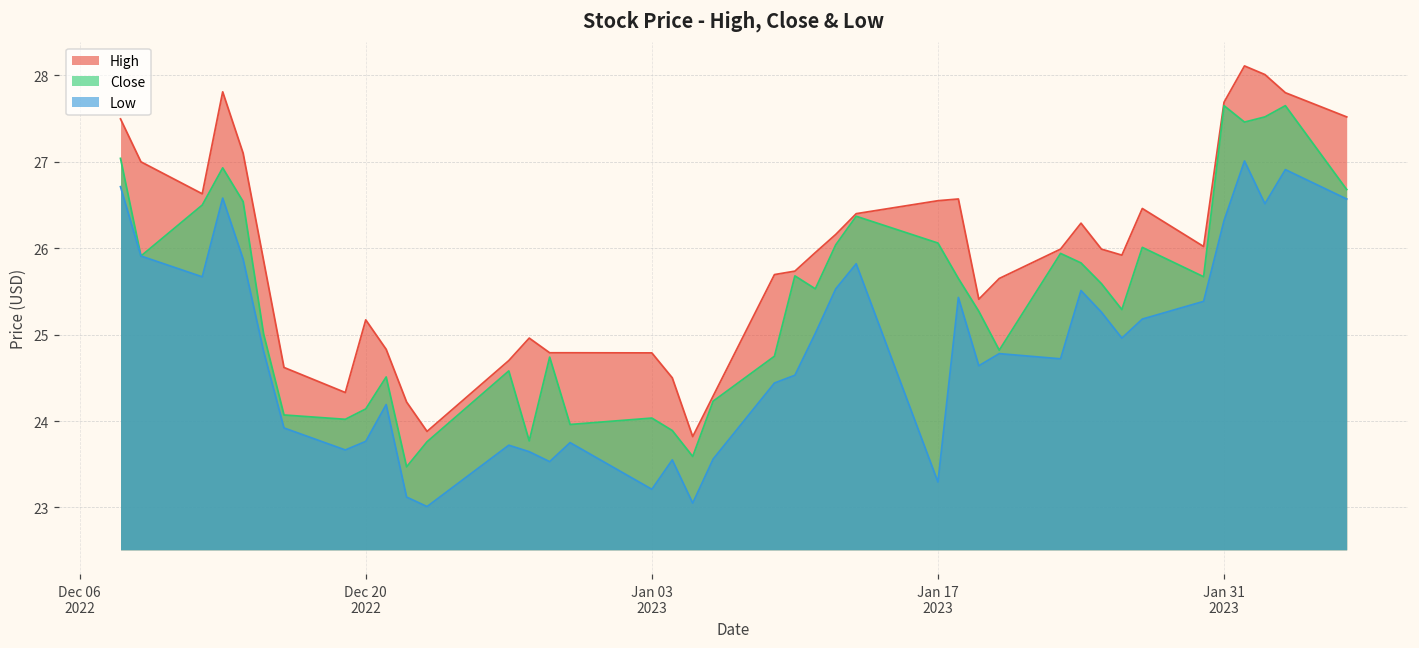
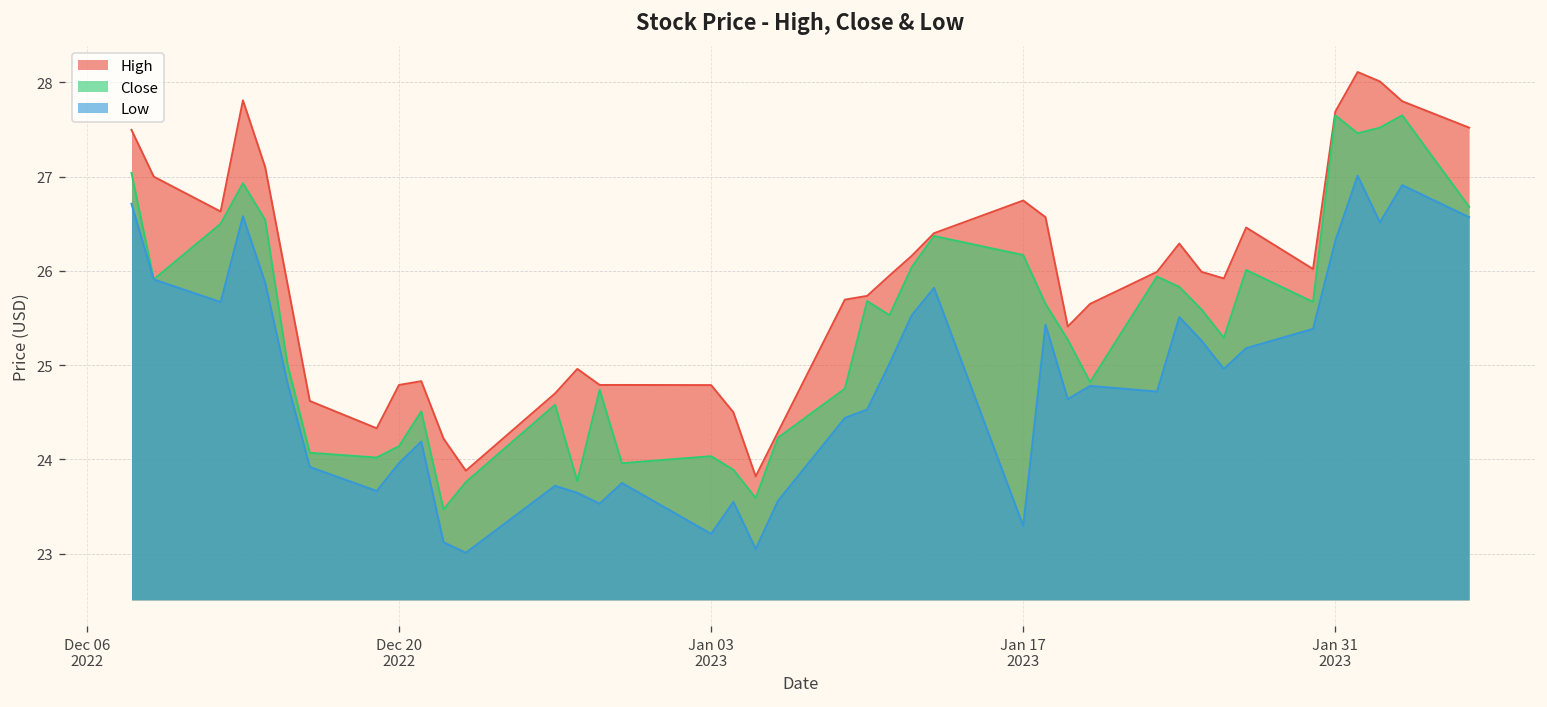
High, Dec 20 2022: 25.2 -> 24.8
Low, Dec 20 2022: 23.8 -> 24.0
High, Jan 17 2023: 26.5 -> 26.7
Close, Jan 17 2023: 26.1 -> 26.2
